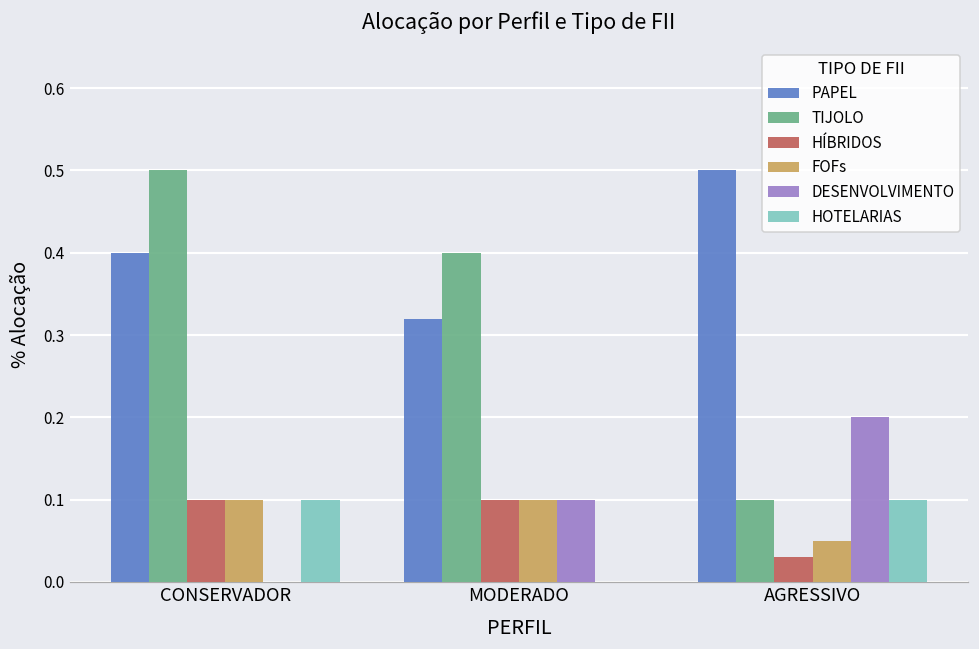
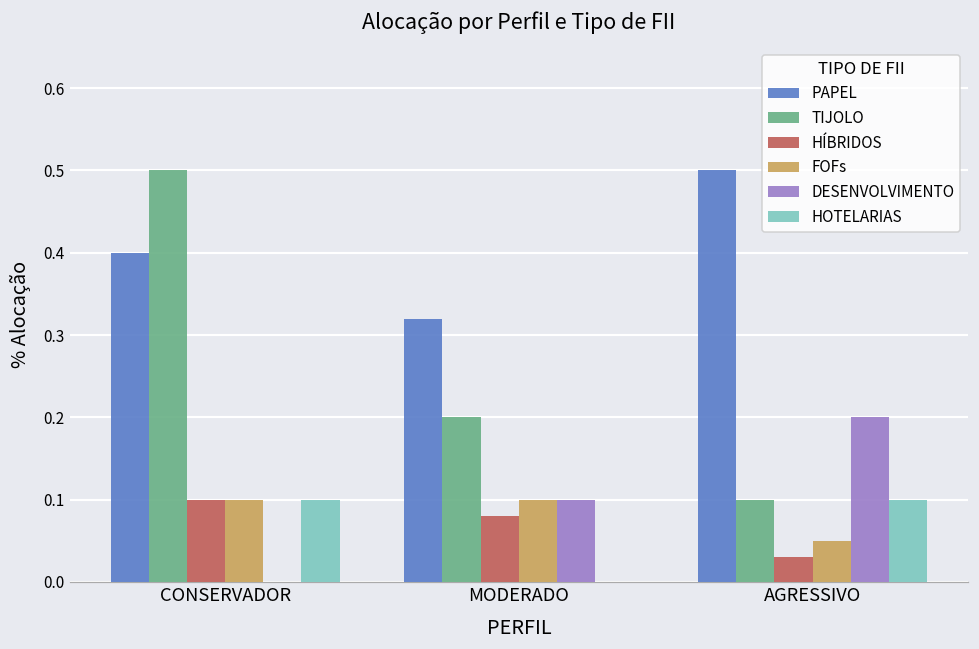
TIJOLO, MODERADO: 0.4 -> 0.2
HÍBRIDOS, MODERADO: 0.10 -> 0.08
